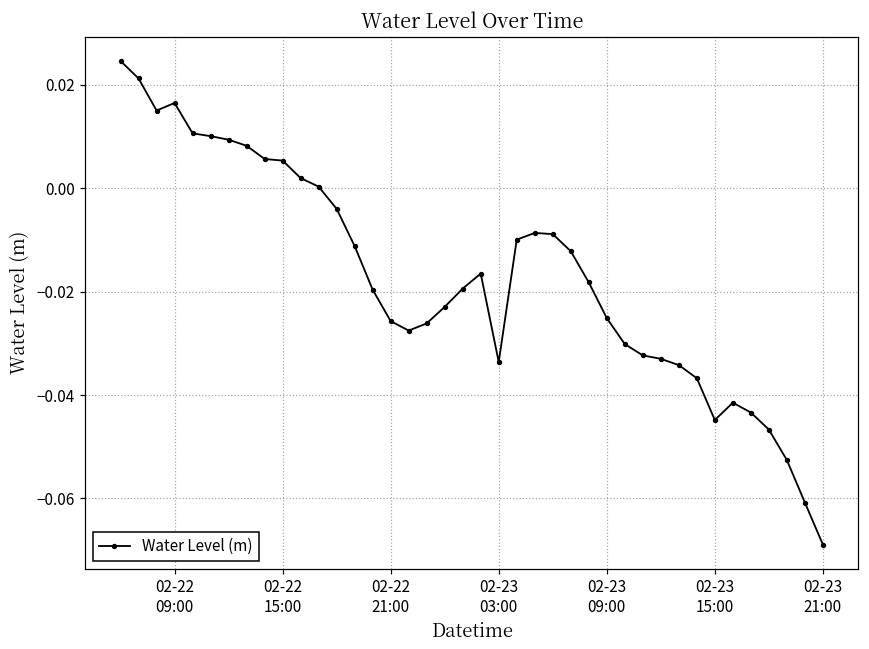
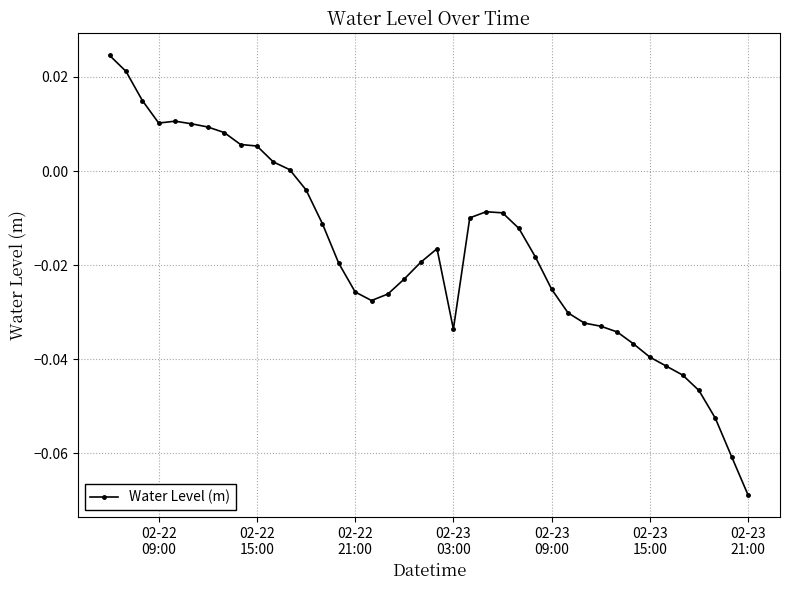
02-22 09:00: 0.016 -> 0.010
02-23 15:00: -0.045 -> -0.040
